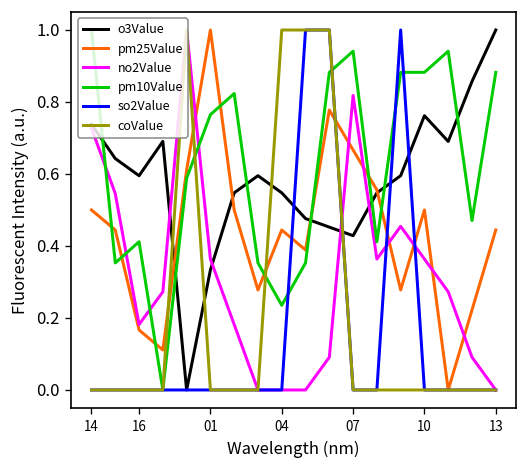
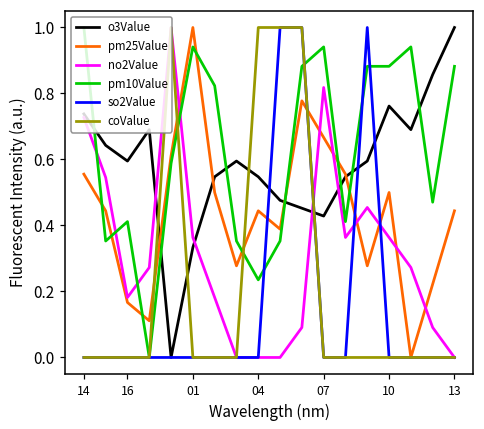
pm25Value, 14: 0.50 -> 0.56
pm10Value, 01: 0.76 -> 0.94
